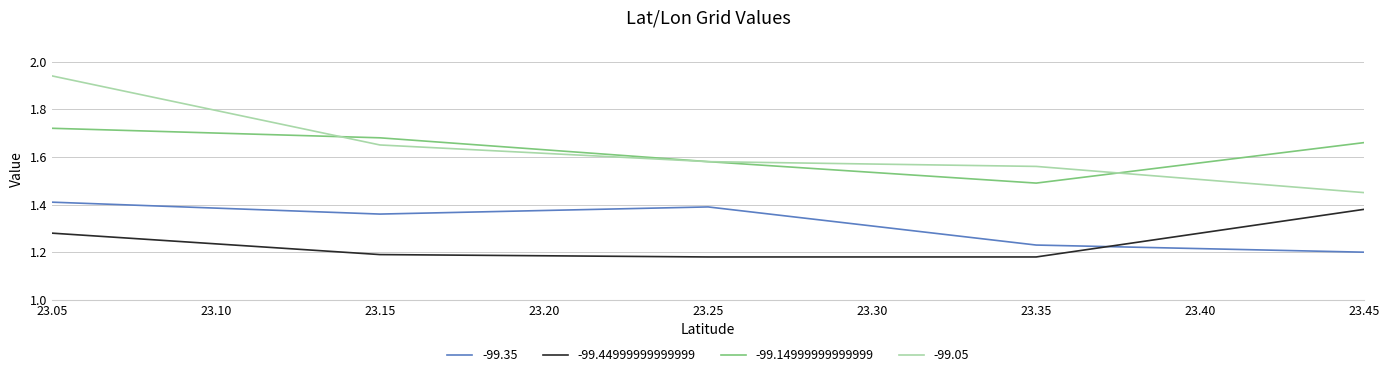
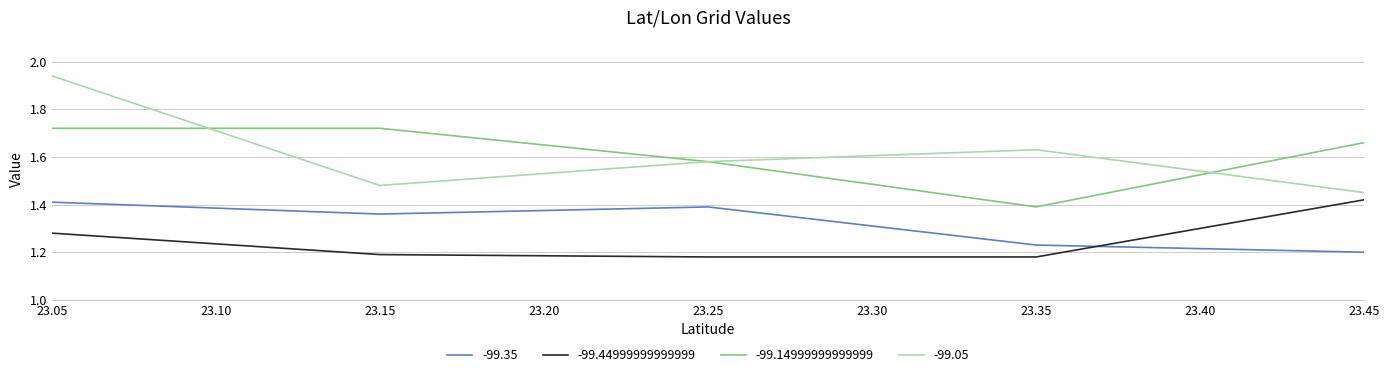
-99.14999999999999, 23.15: 1.68 -> 1.72
-99.05, 23.15: 1.65 -> 1.48
-99.14999999999999, 23.35: 1.49 -> 1.39
-99.05, 23.35: 1.56 -> 1.63
-99.44999999999999, 23.45: 1.38 -> 1.42
